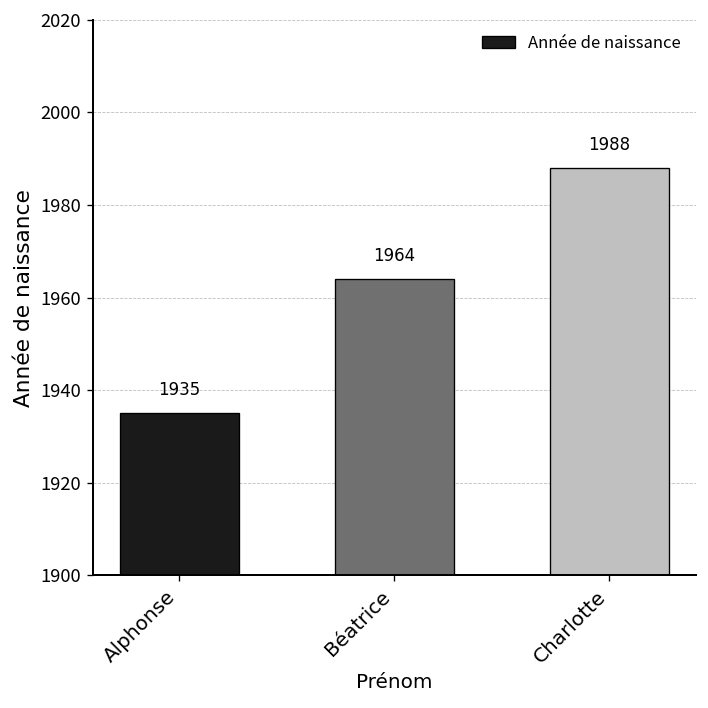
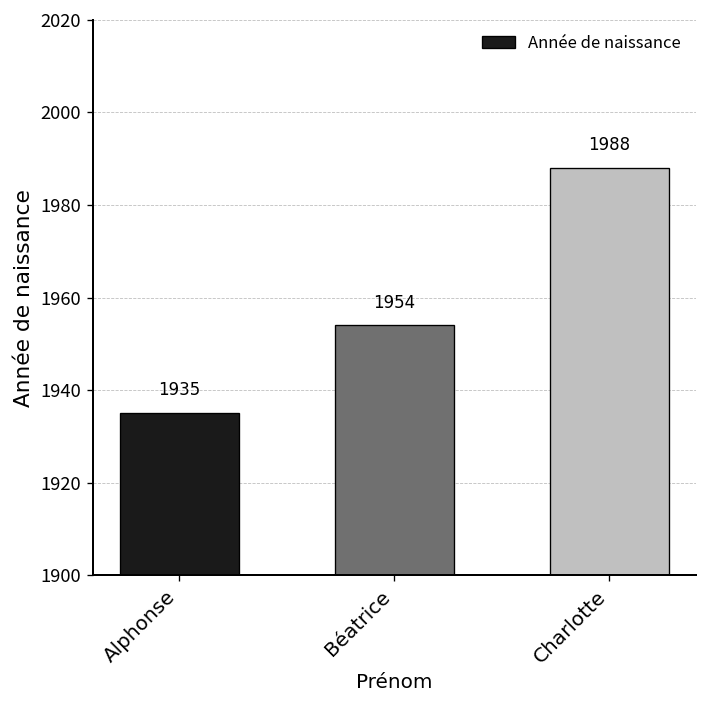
Béatrice: 1964 -> 1954
